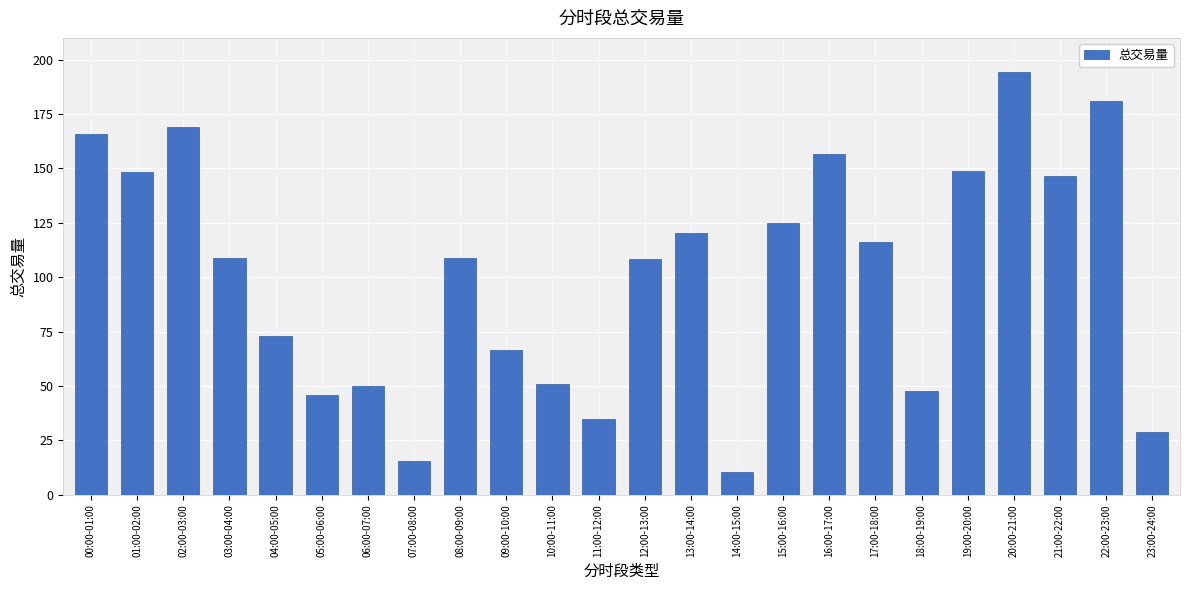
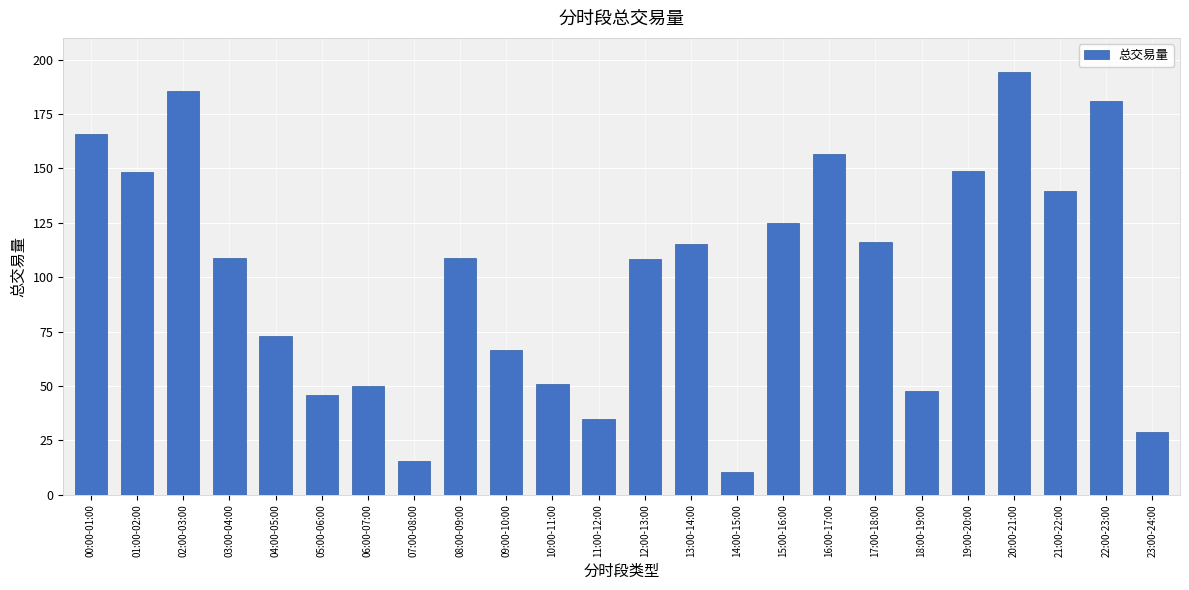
02:00-03:00: 169 -> 186
13:00-14:00: 120 -> 115
21:00-22:00: 146 -> 140
